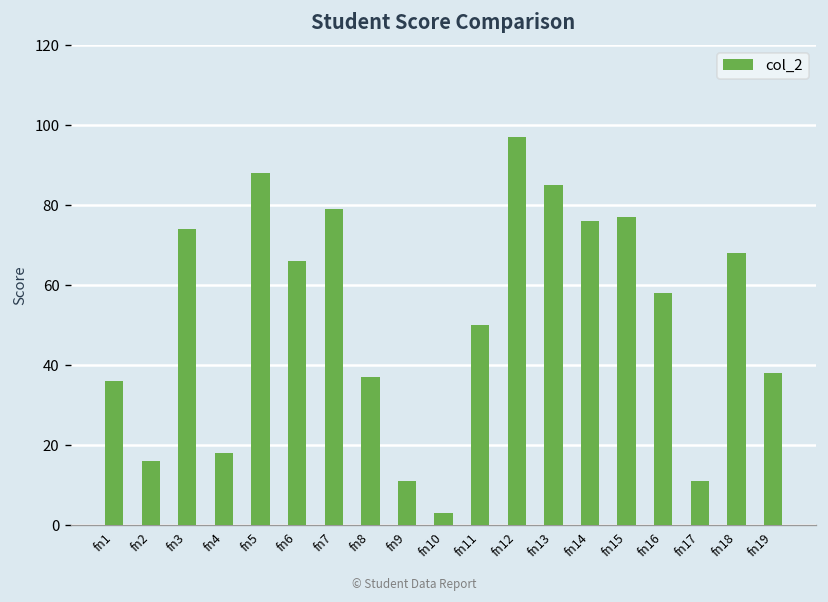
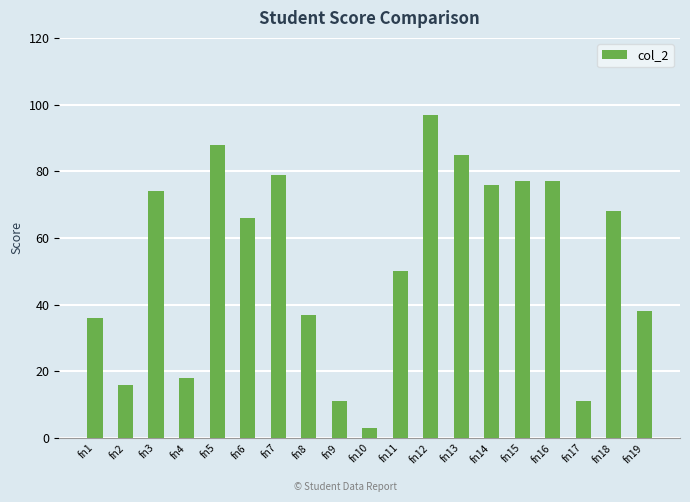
fn16: 58 -> 77
